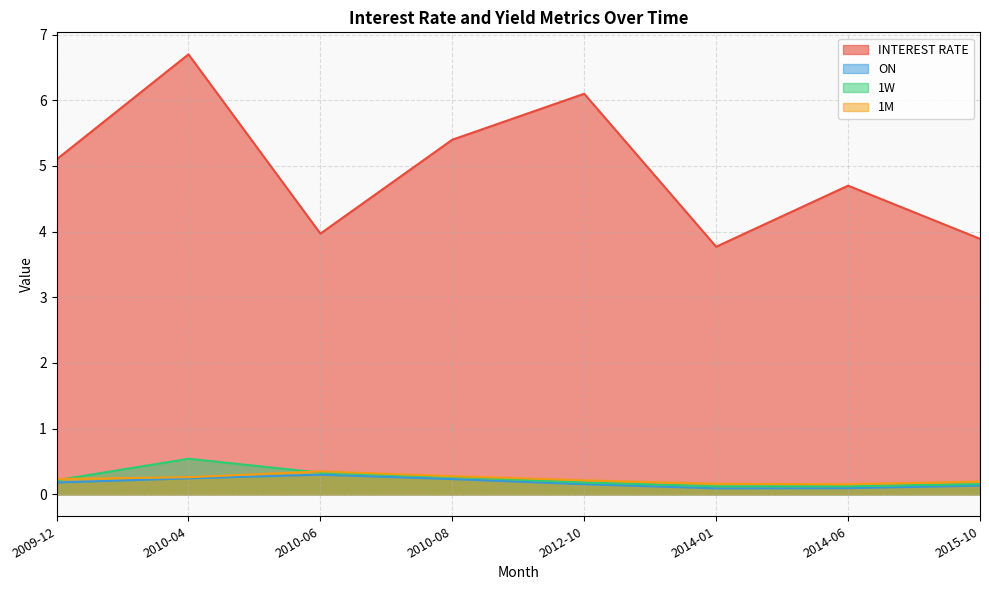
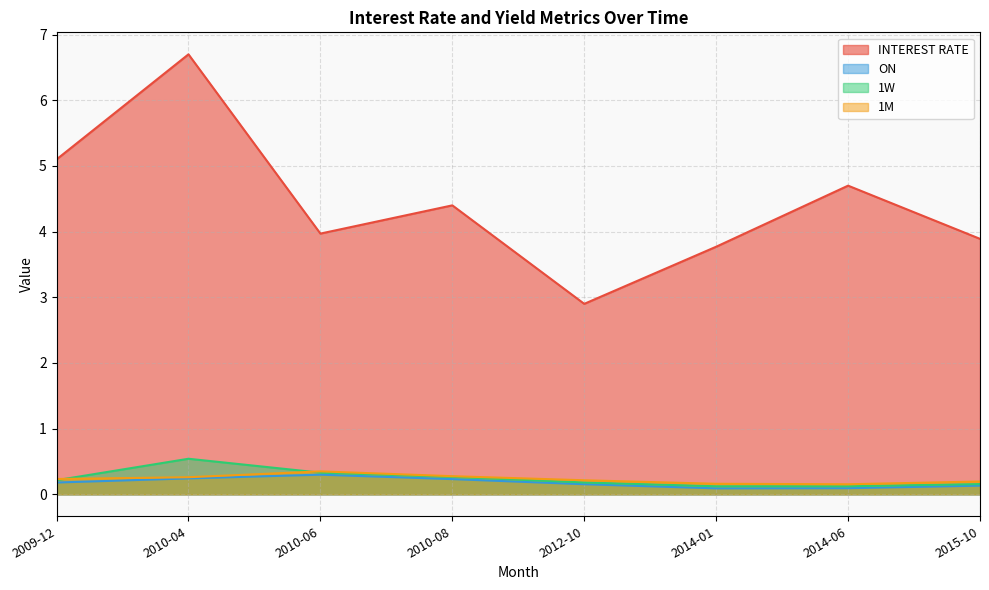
INTEREST RATE, 2010-08: 5.4 -> 4.4
INTEREST RATE, 2012-10: 6.1 -> 2.9
